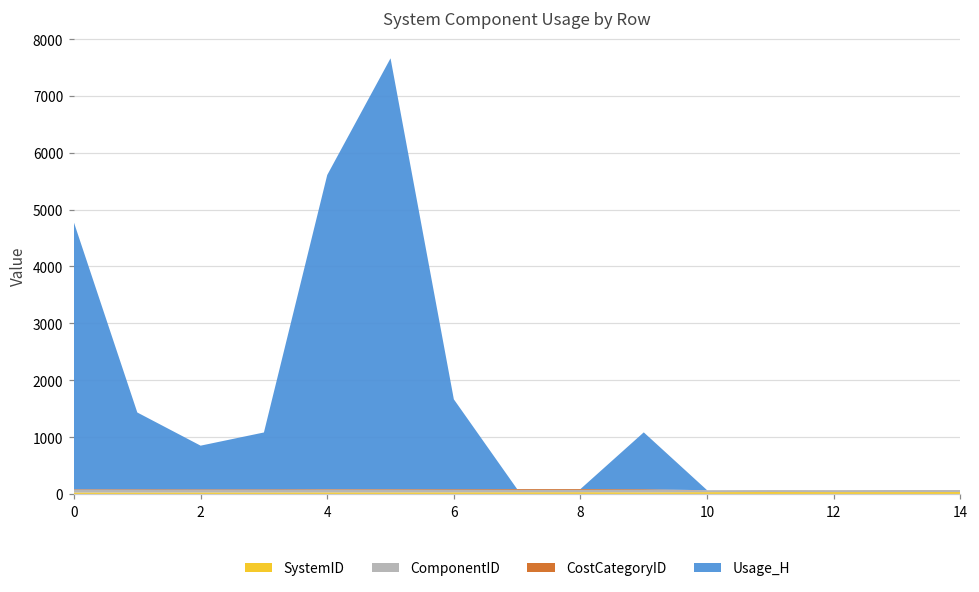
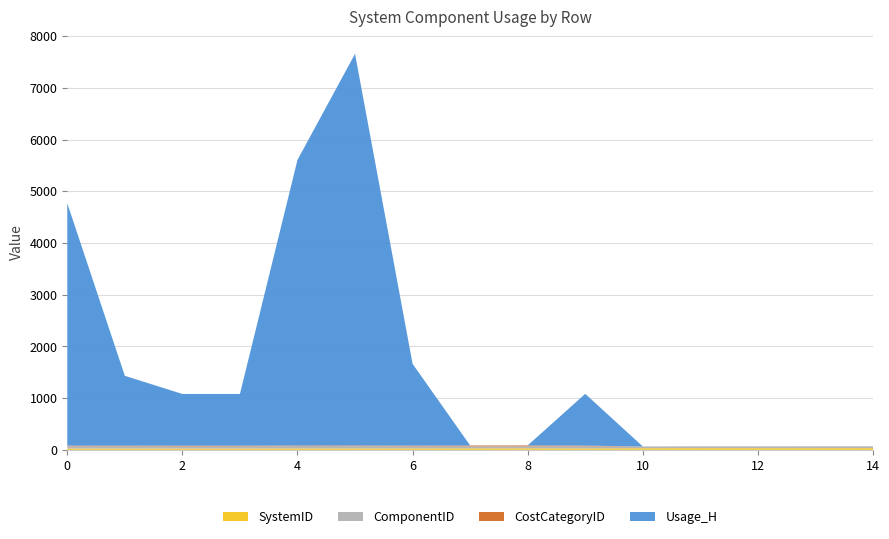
Usage_H, 2: 800 -> 1000
